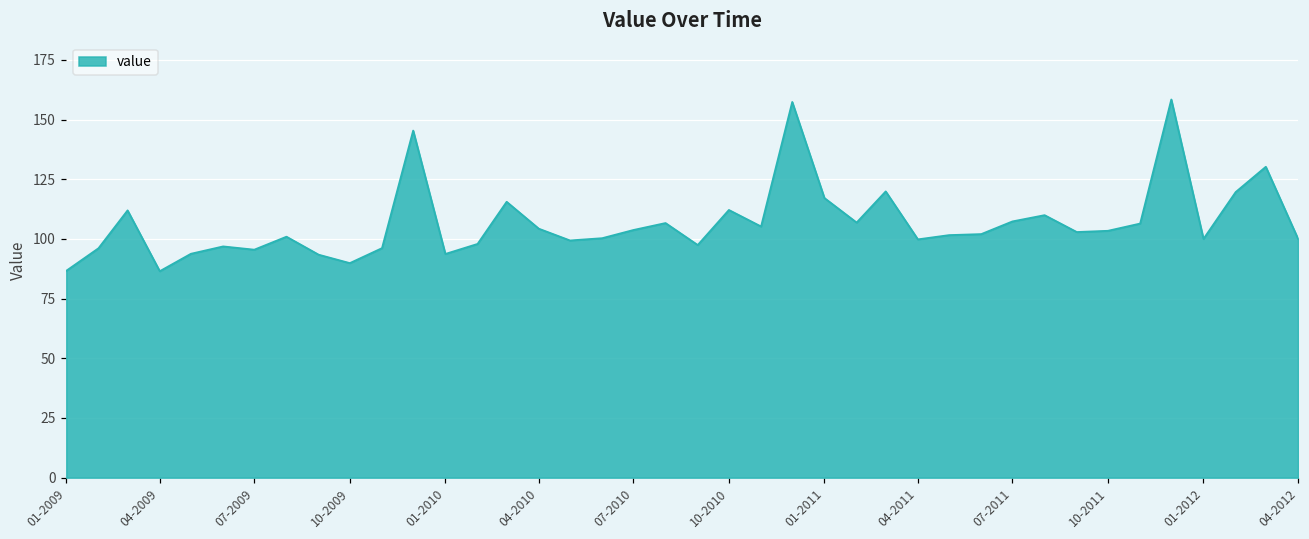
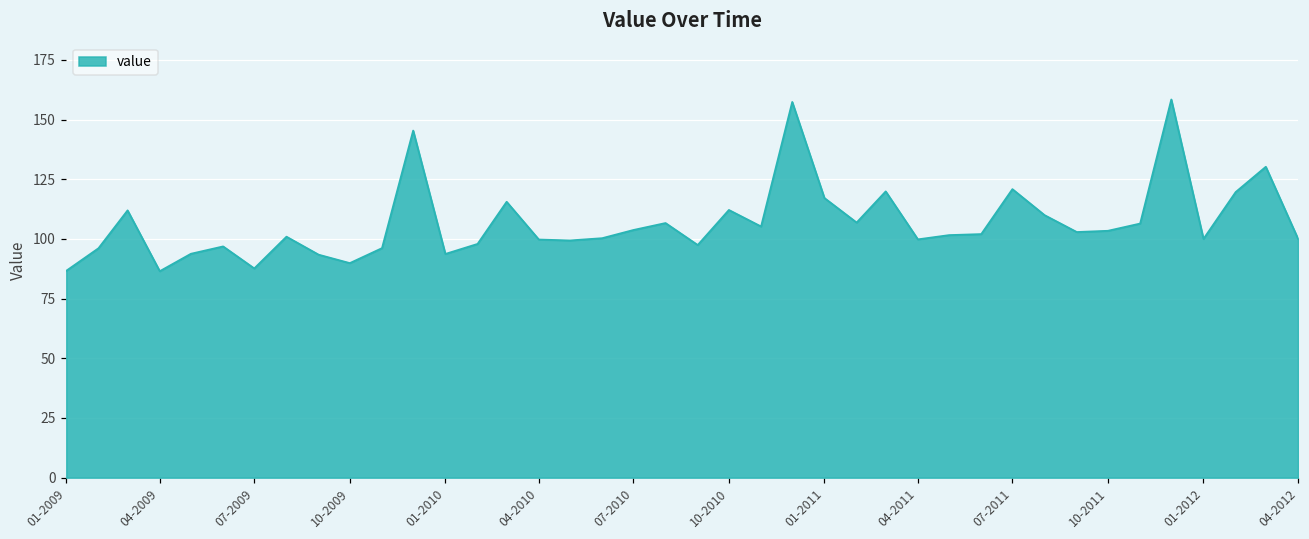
07-2009: 95 -> 88
04-2010: 104 -> 100
07-2011: 107 -> 121
